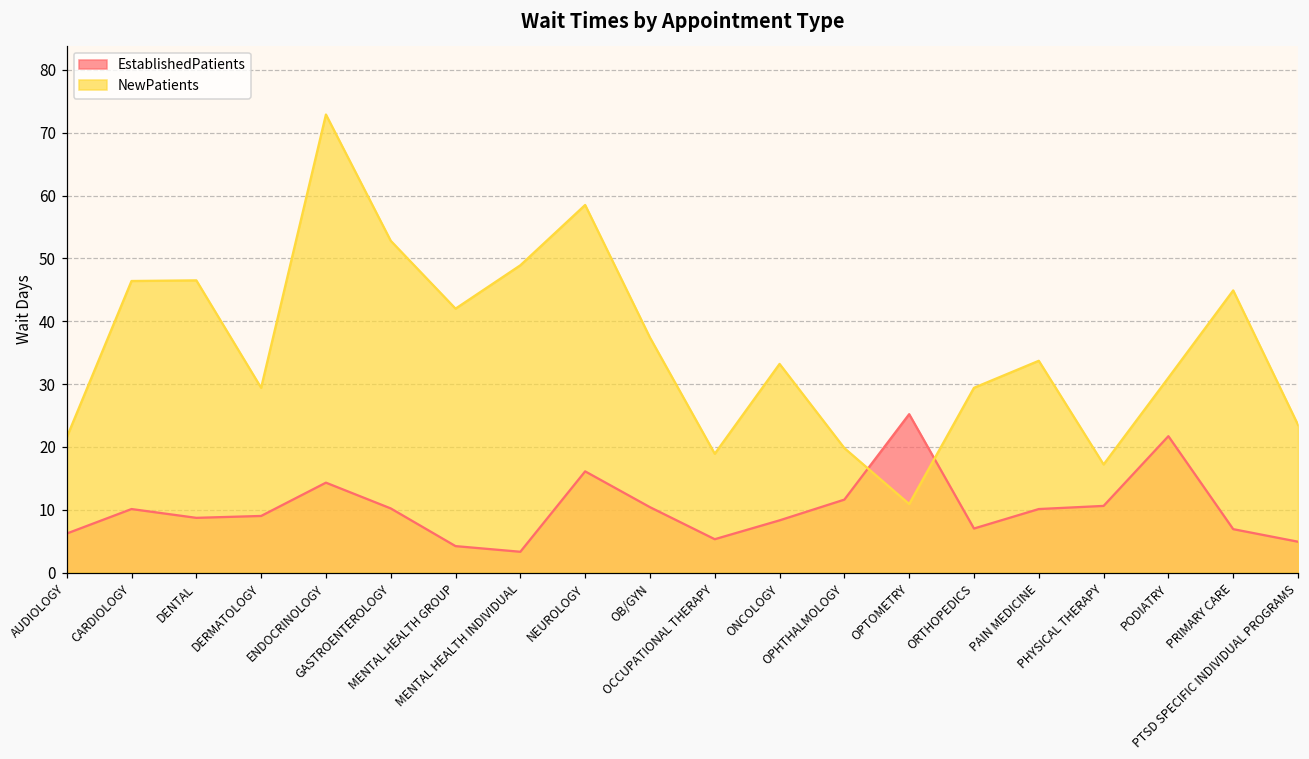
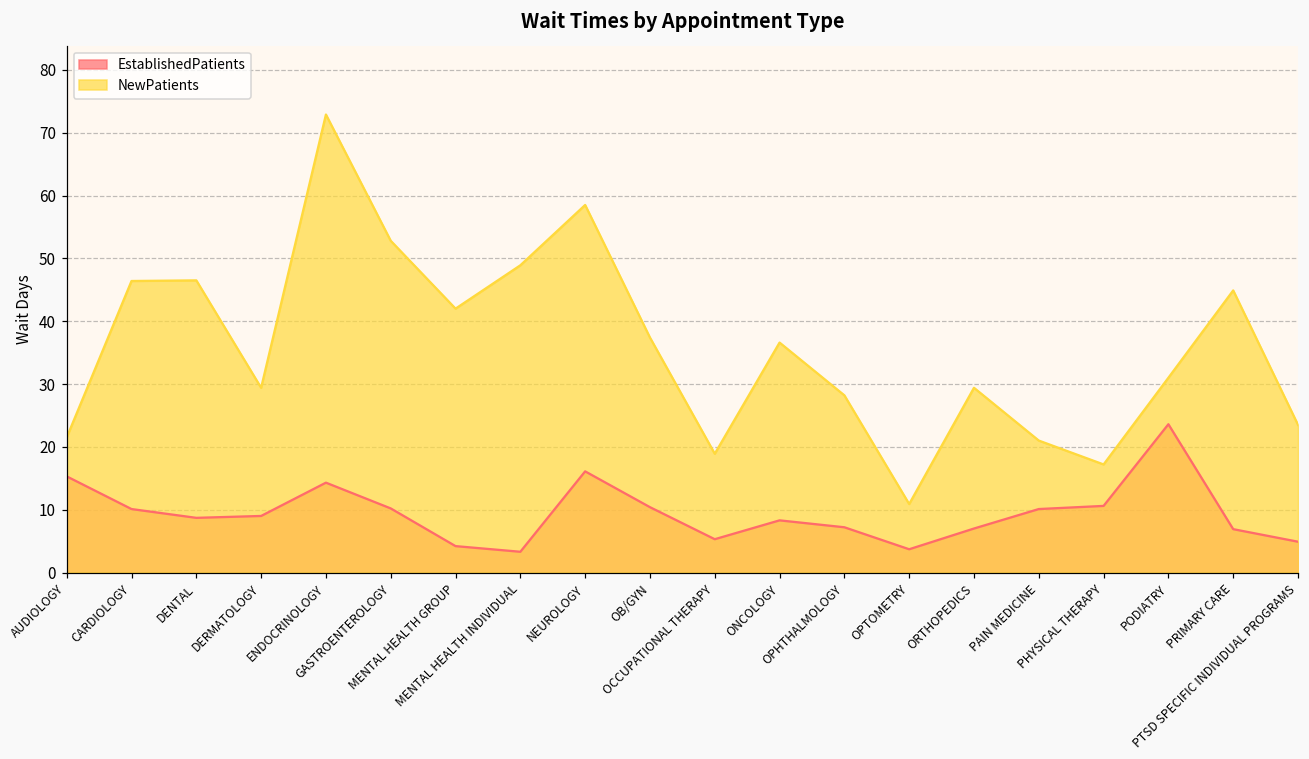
EstablishedPatients, AUDIOLOGY: 6 -> 15
NewPatients, ONCOLOGY: 33 -> 37
EstablishedPatients, OPHTHALMOLOGY: 12 -> 7
NewPatients, OPHTHALMOLOGY: 20 -> 28
EstablishedPatients, OPTOMETRY: 25 -> 4
NewPatients, PAIN MEDICINE: 34 -> 21
EstablishedPatients, PODIATRY: 22 -> 24
